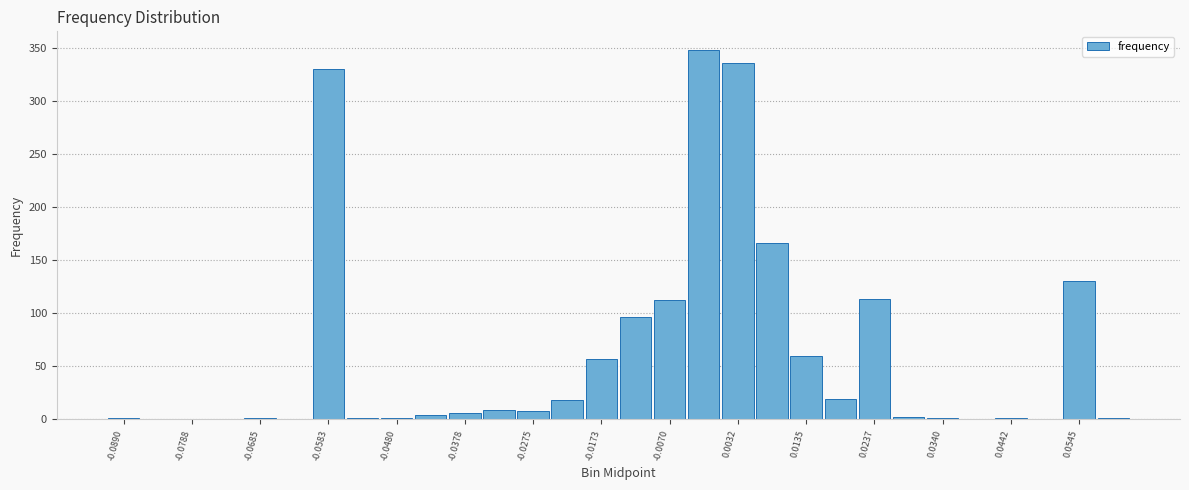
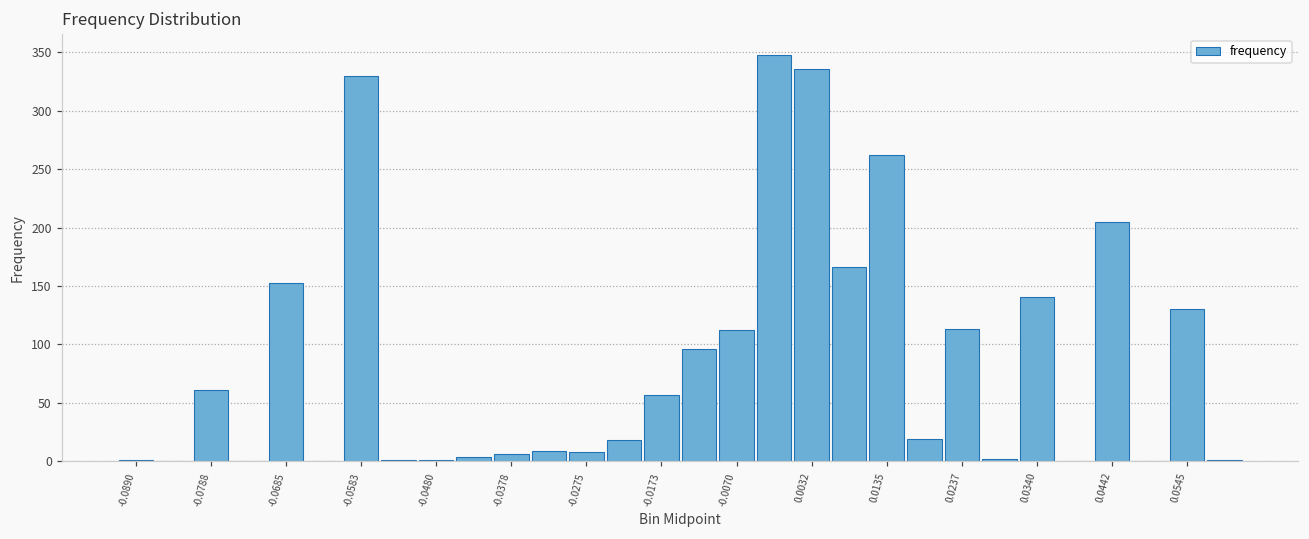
-0.0788: 0 -> 61
-0.0685: 1 -> 153
0.0135: 60 -> 262
0.0340: 1 -> 141
0.0442: 1 -> 205
